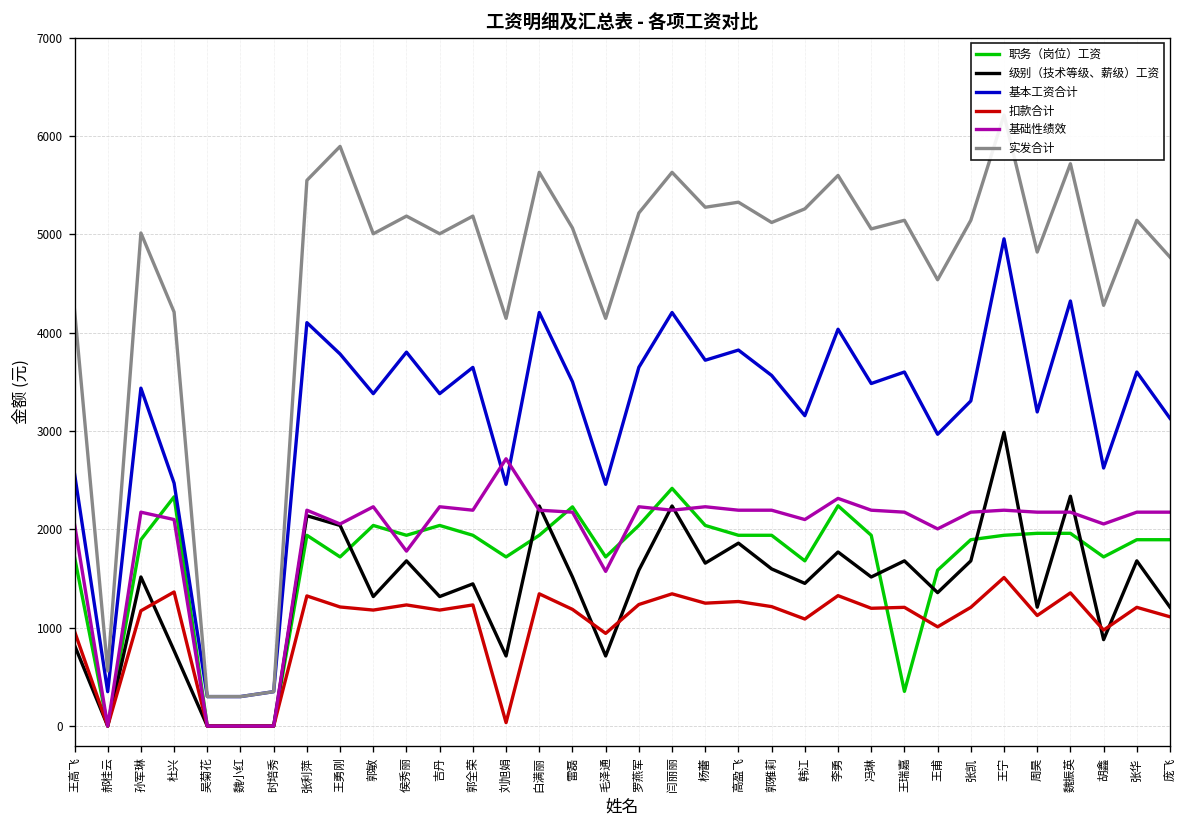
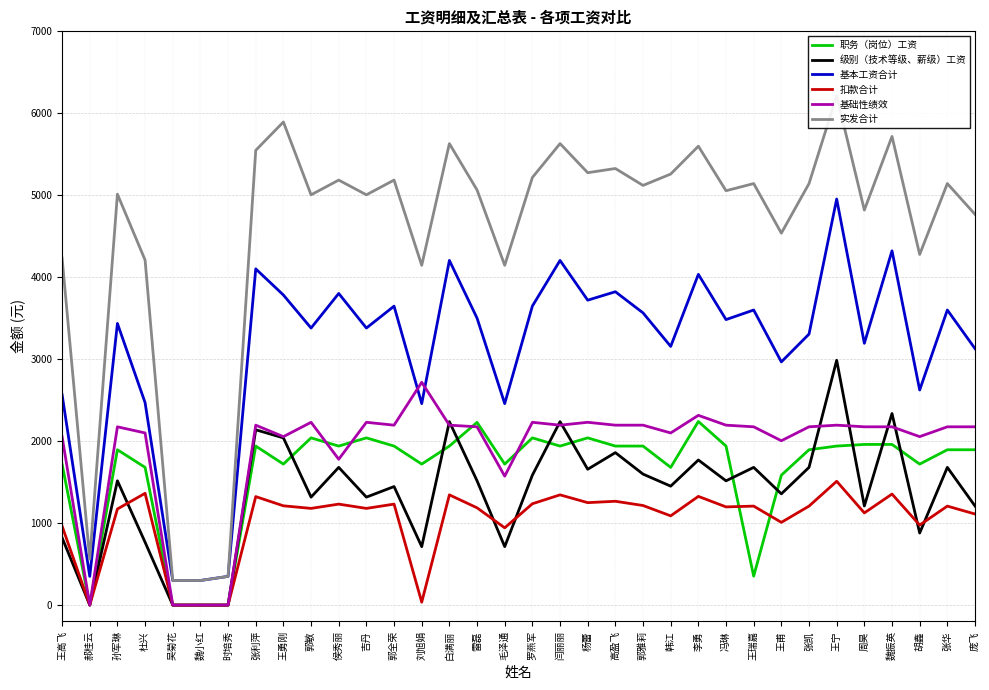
职务（岗位）工资, 杜兴: 2300 -> 1700
职务（岗位）工资, 闫丽丽: 2400 -> 1900
